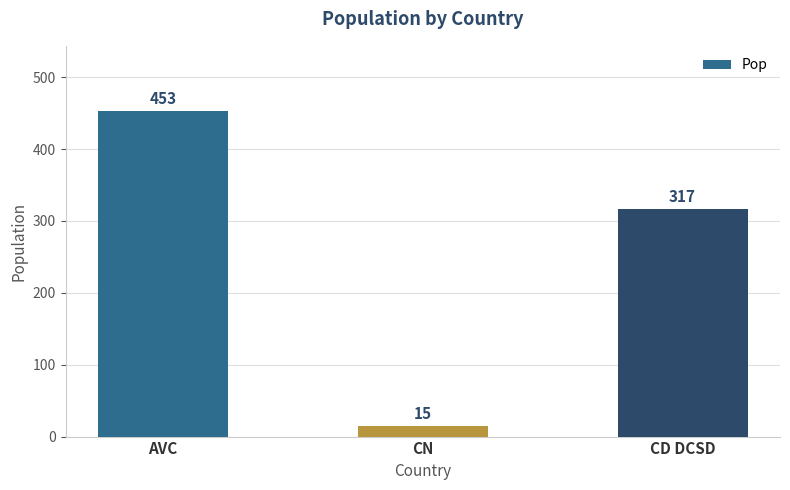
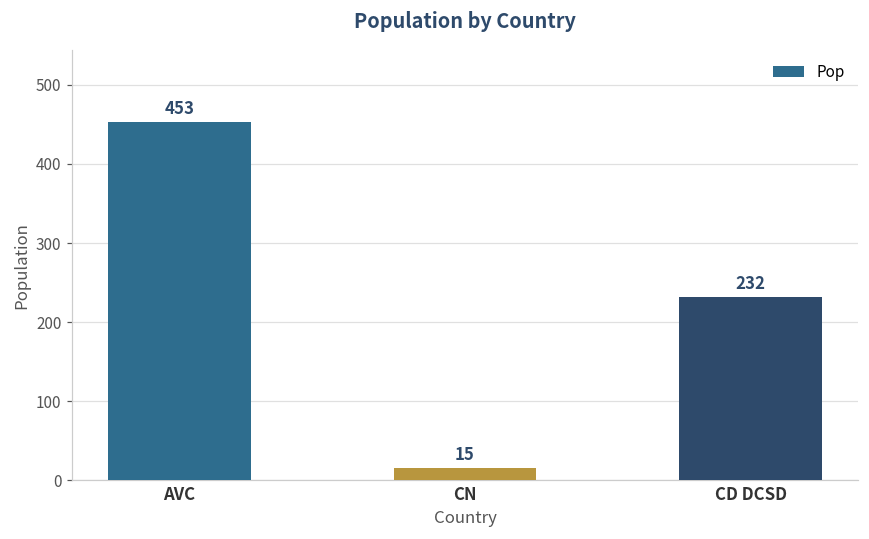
CD DCSD: 317 -> 232
